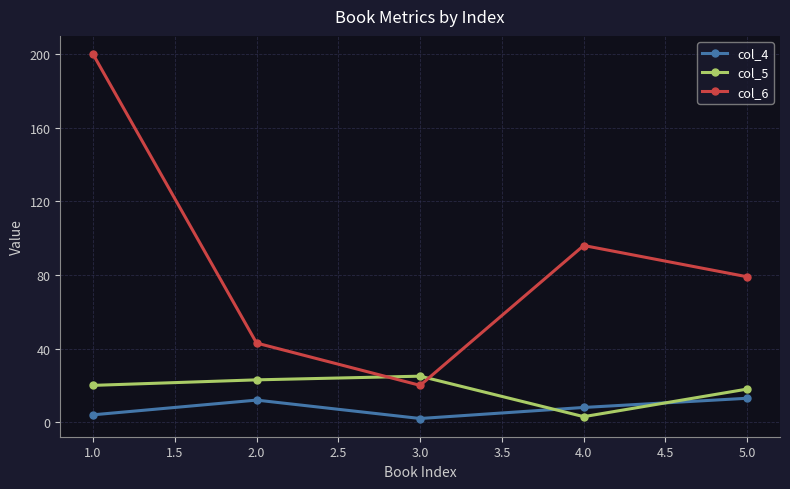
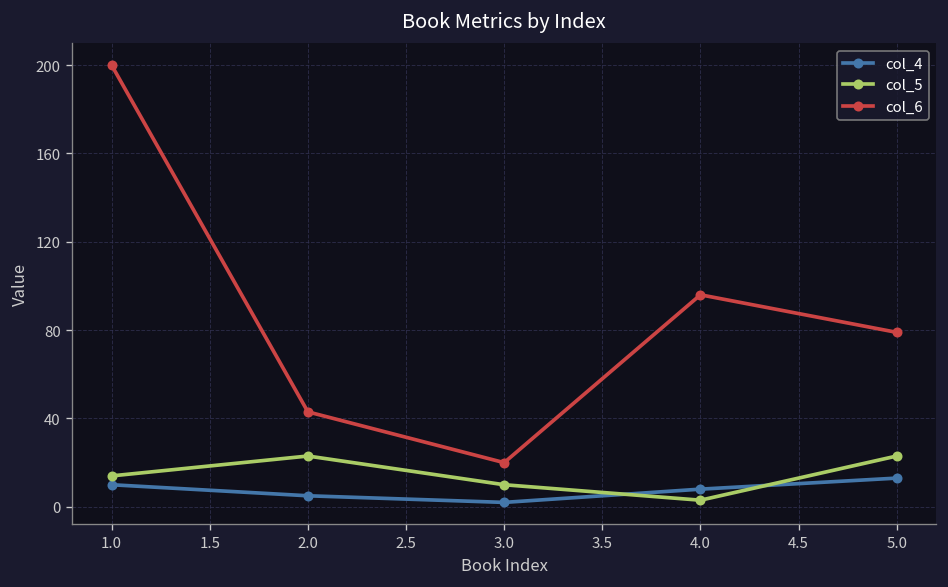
col_4, 1.0: 4 -> 10
col_5, 1.0: 20 -> 14
col_4, 2.0: 12 -> 5
col_5, 3.0: 25 -> 10
col_5, 5.0: 18 -> 23
